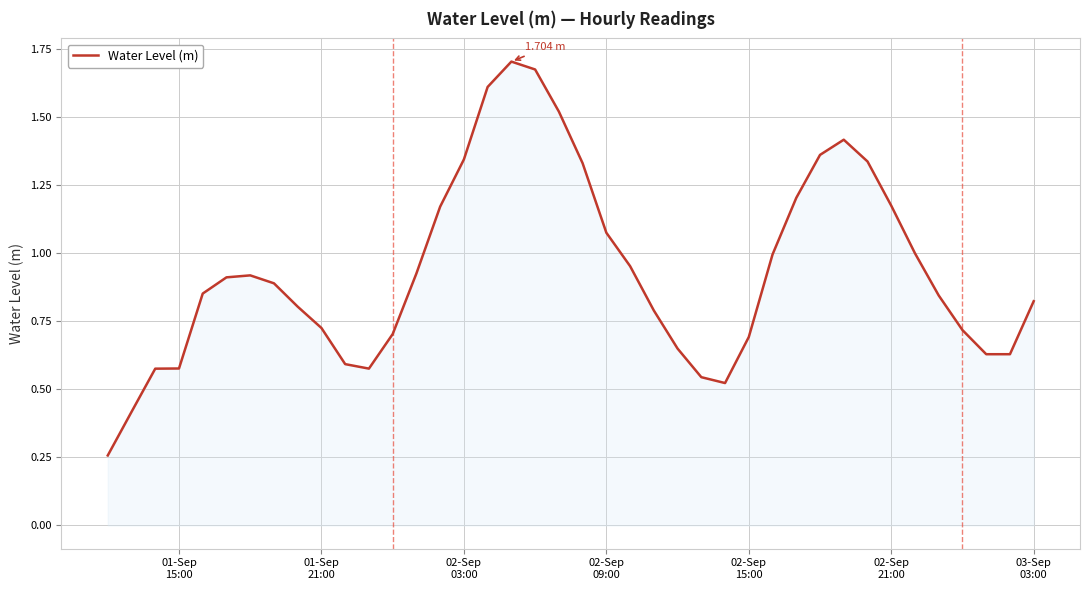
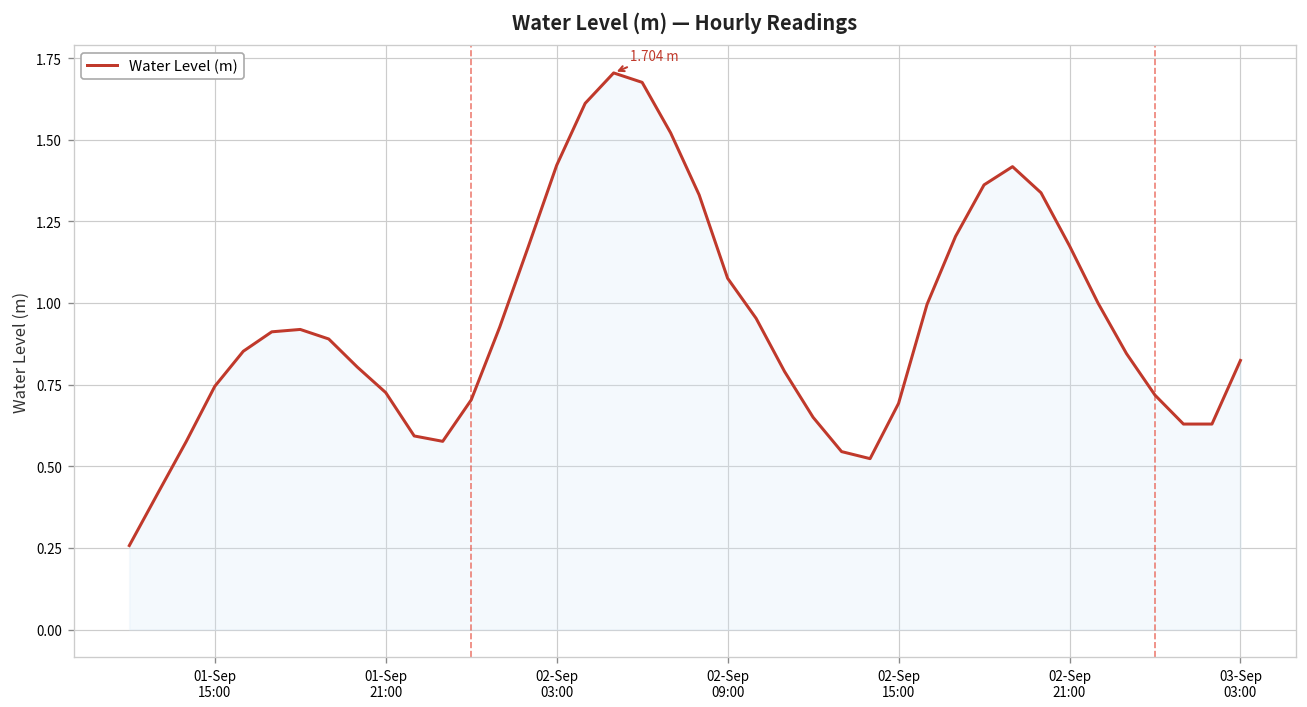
01-Sep 15:00: 0.58 -> 0.74
02-Sep 03:00: 1.34 -> 1.42
